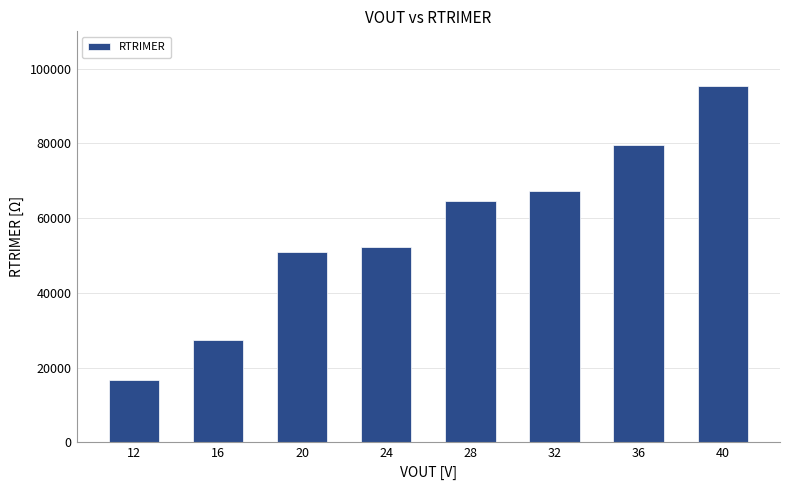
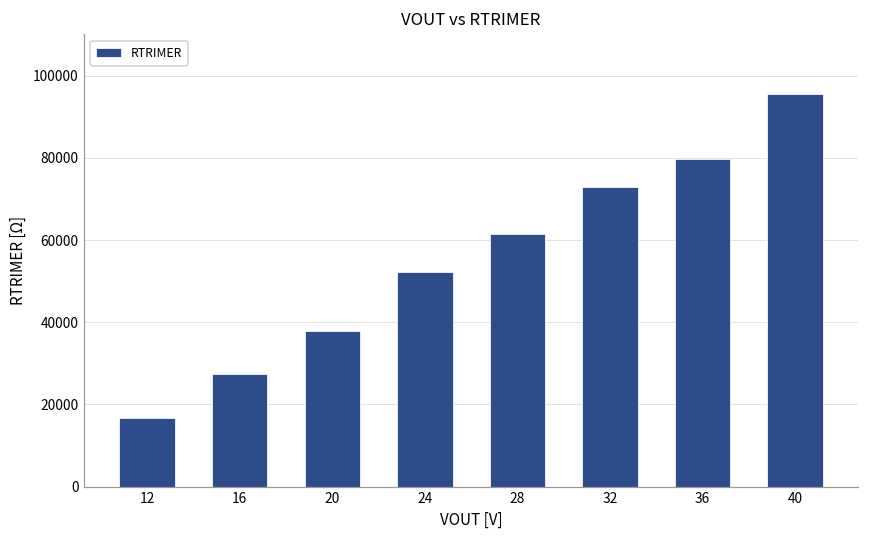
20: 51000 -> 38000
28: 65000 -> 61000
32: 67000 -> 73000
